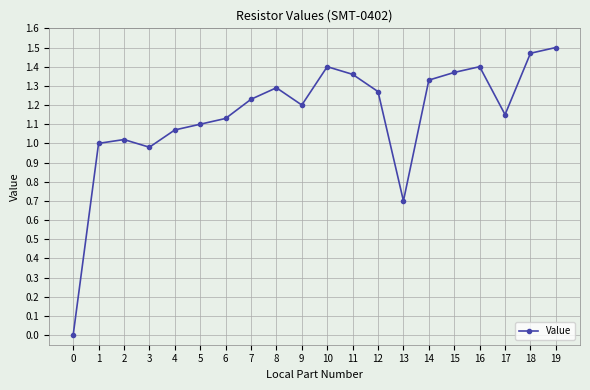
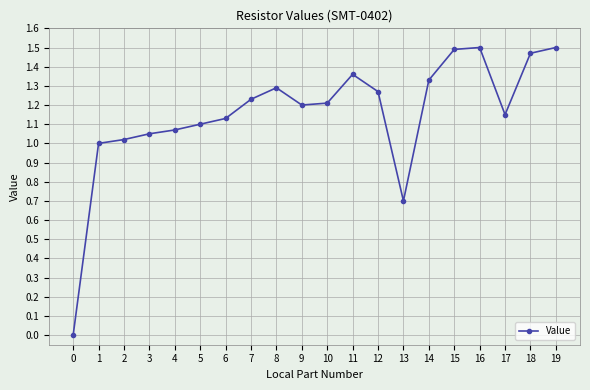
3: 0.98 -> 1.05
10: 1.40 -> 1.21
15: 1.37 -> 1.49
16: 1.4 -> 1.5
